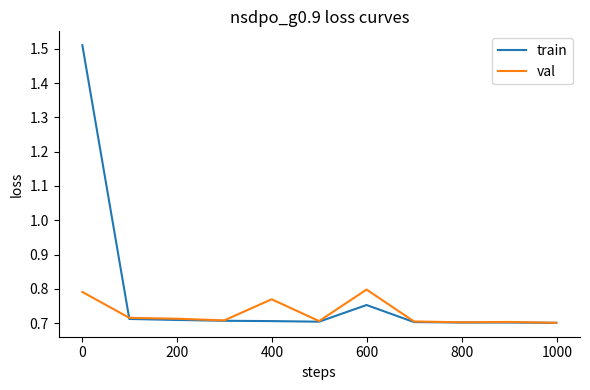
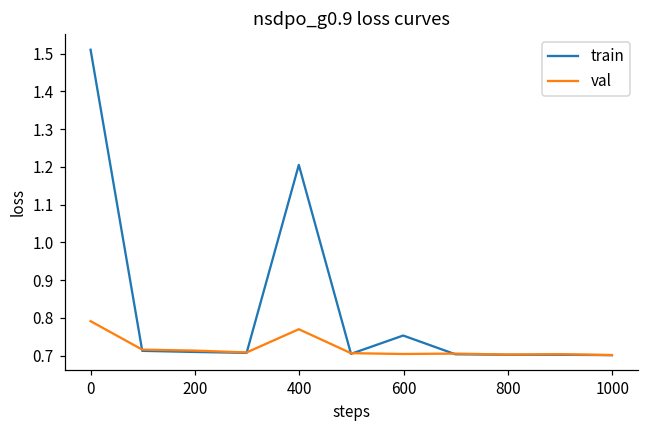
train, 400: 0.71 -> 1.21
val, 600: 0.80 -> 0.70
